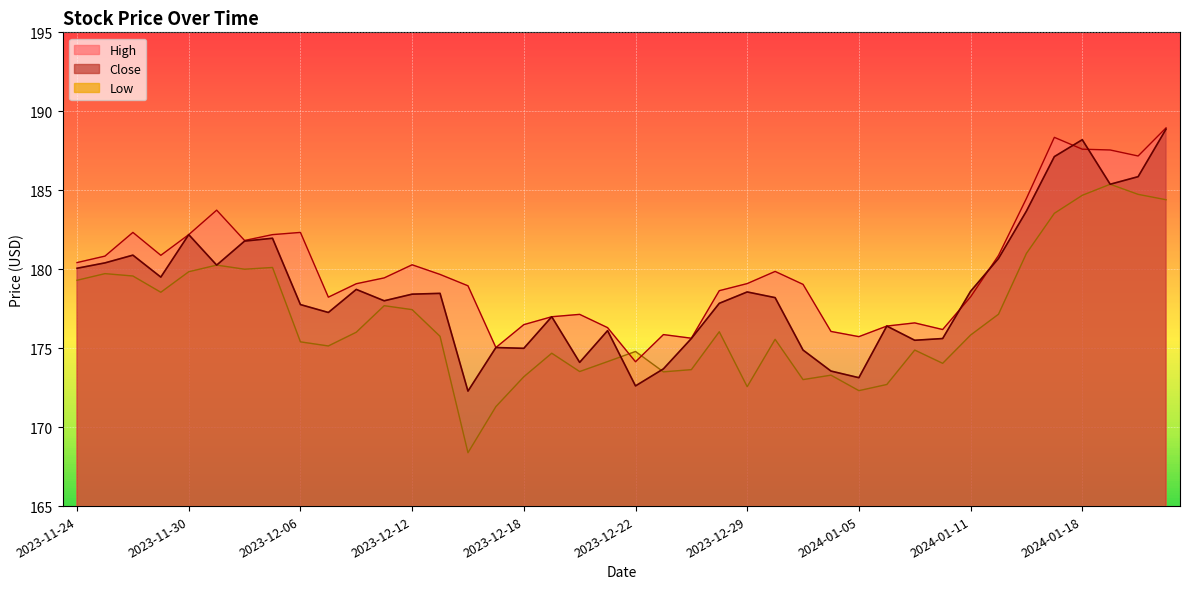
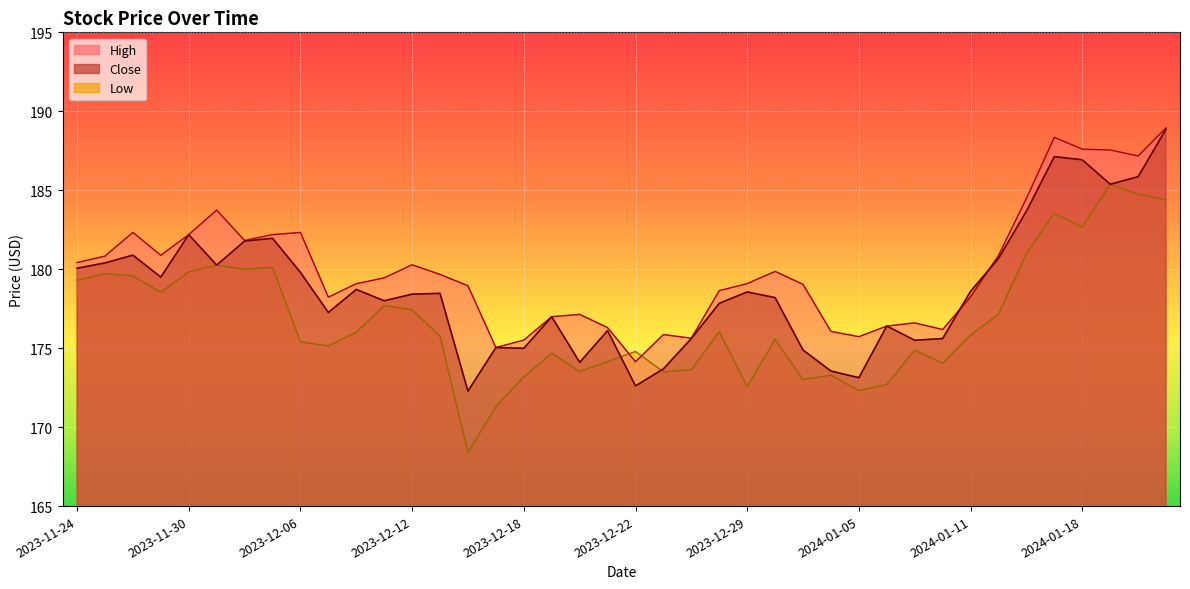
Close, 2023-12-06: 177.8 -> 179.8
High, 2023-12-18: 176.5 -> 175.5
Close, 2024-01-18: 188.2 -> 186.9
Low, 2024-01-18: 184.7 -> 182.7
